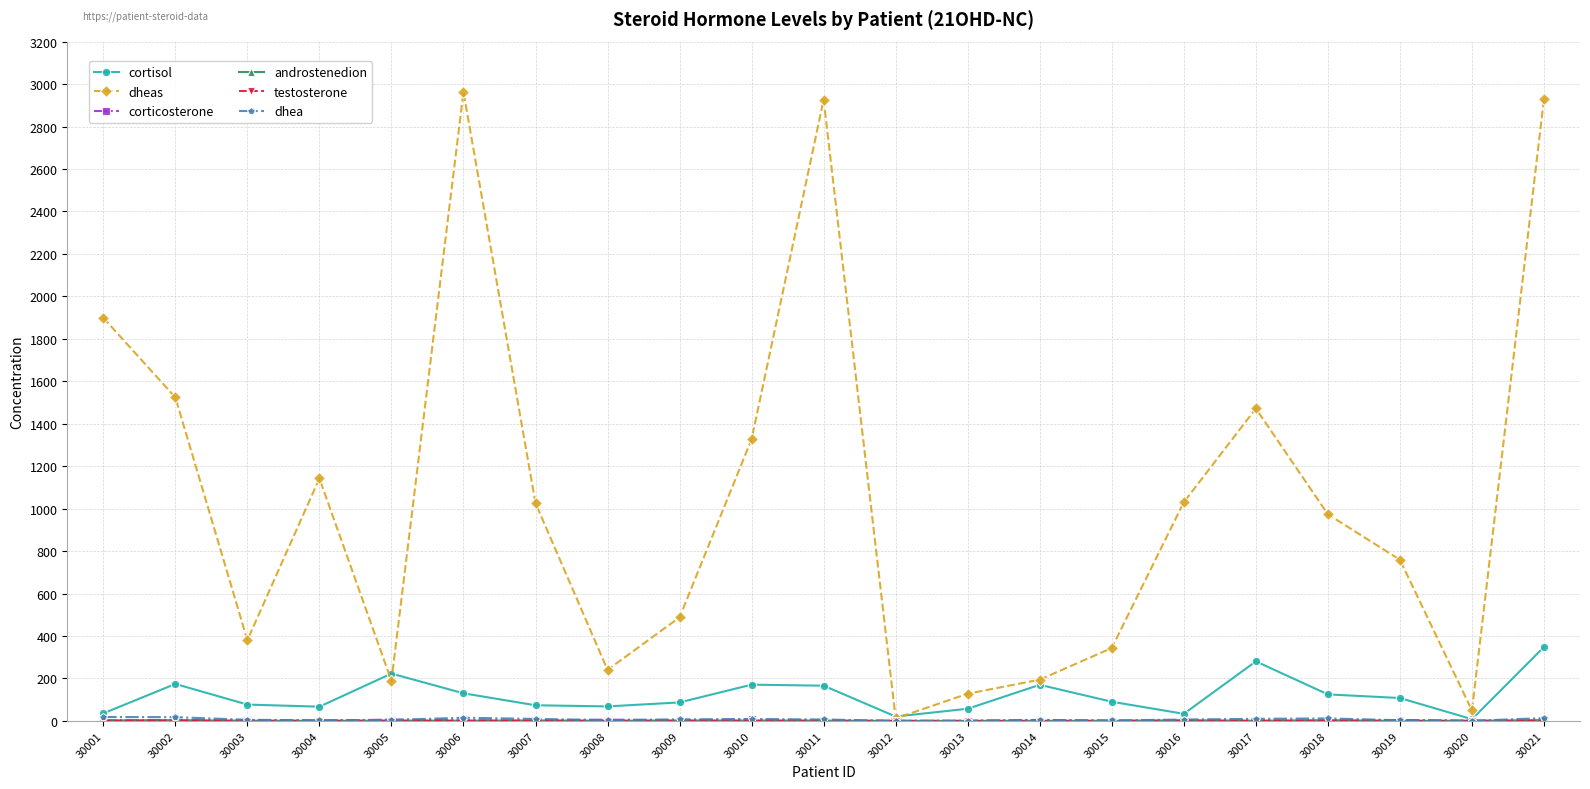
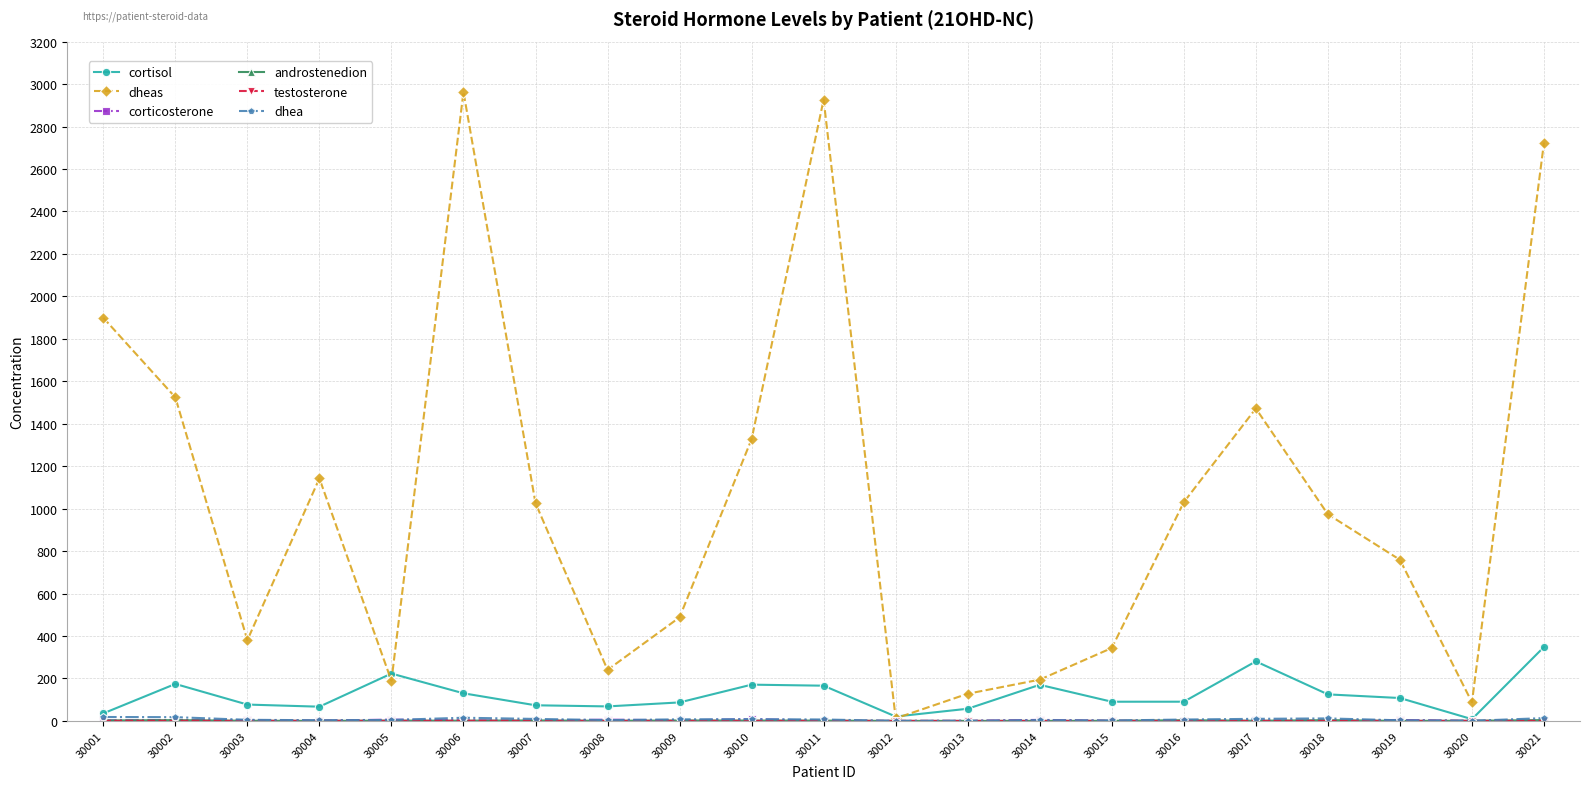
cortisol, 30016: 30 -> 90
dheas, 30020: 50 -> 90
dheas, 30021: 2930 -> 2720
